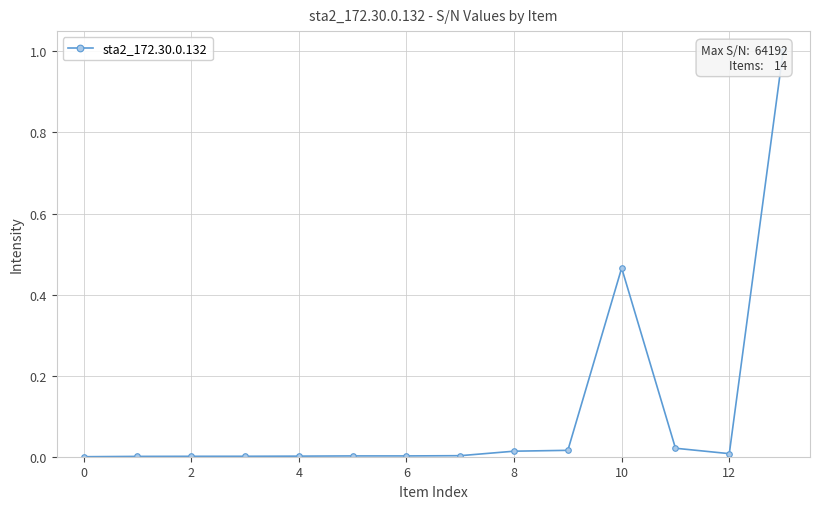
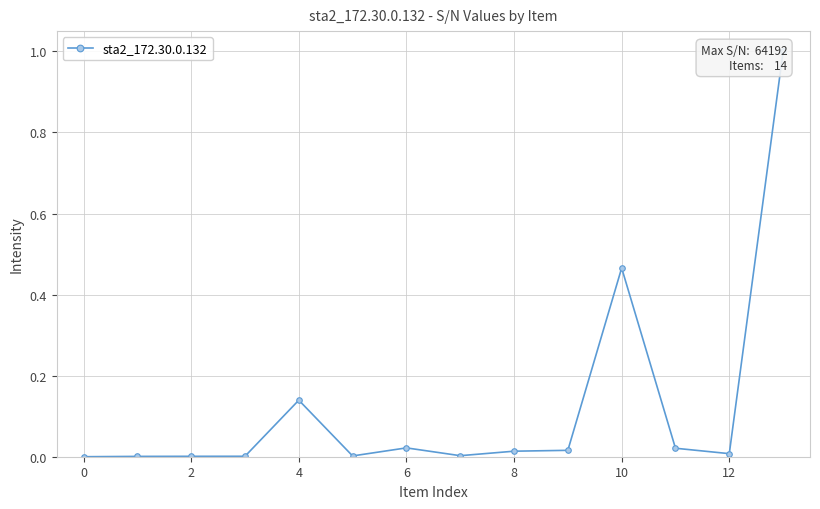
4: 0.00 -> 0.14
6: 0.00 -> 0.02
